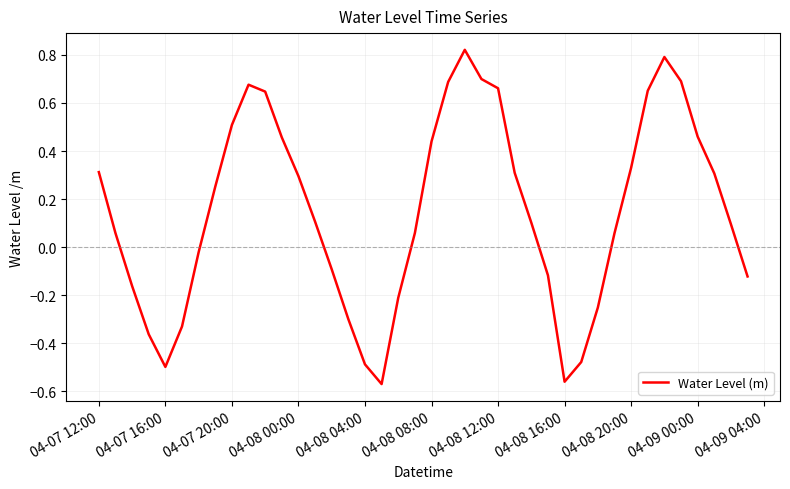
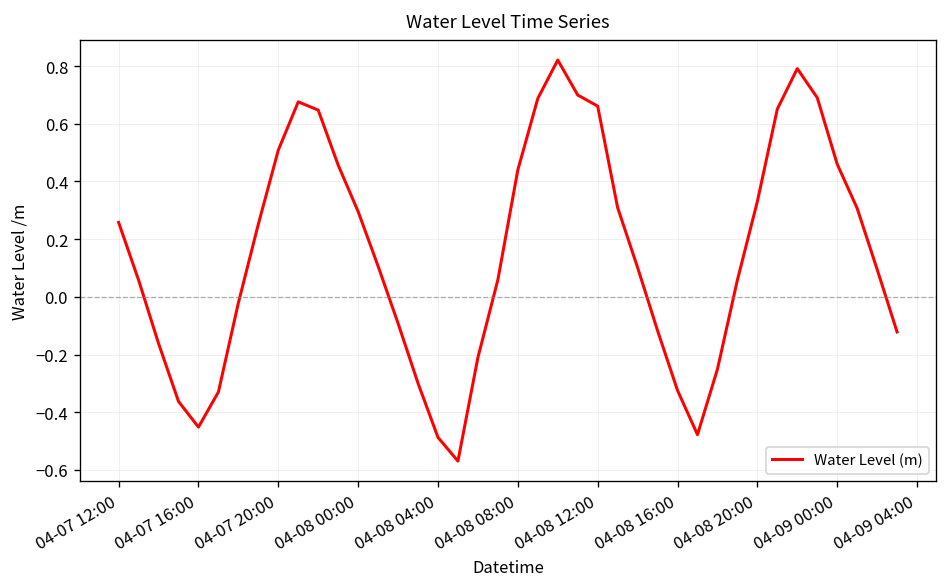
04-07 12:00: 0.31 -> 0.26
04-07 16:00: -0.50 -> -0.45
04-08 16:00: -0.56 -> -0.32
